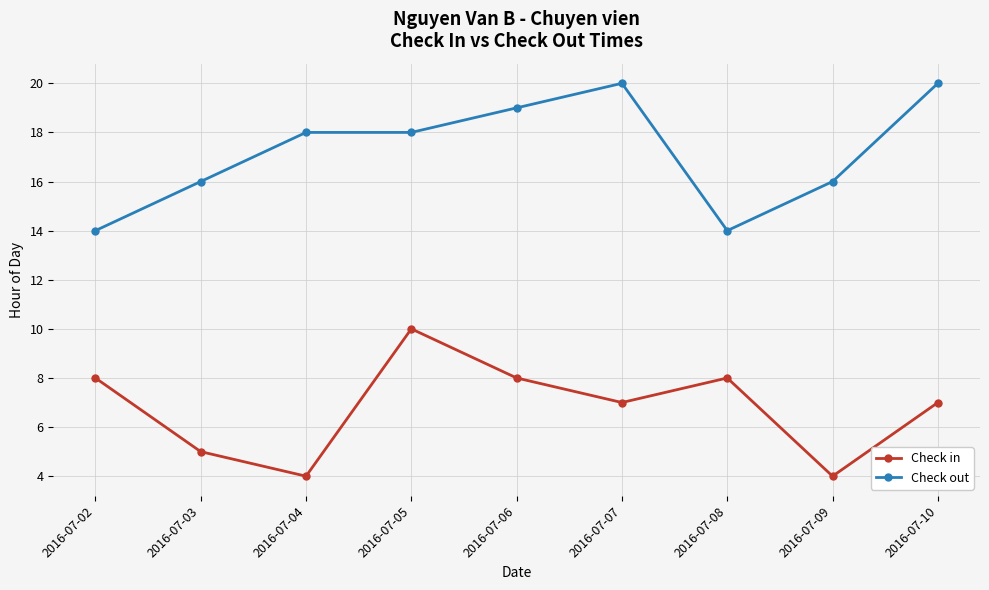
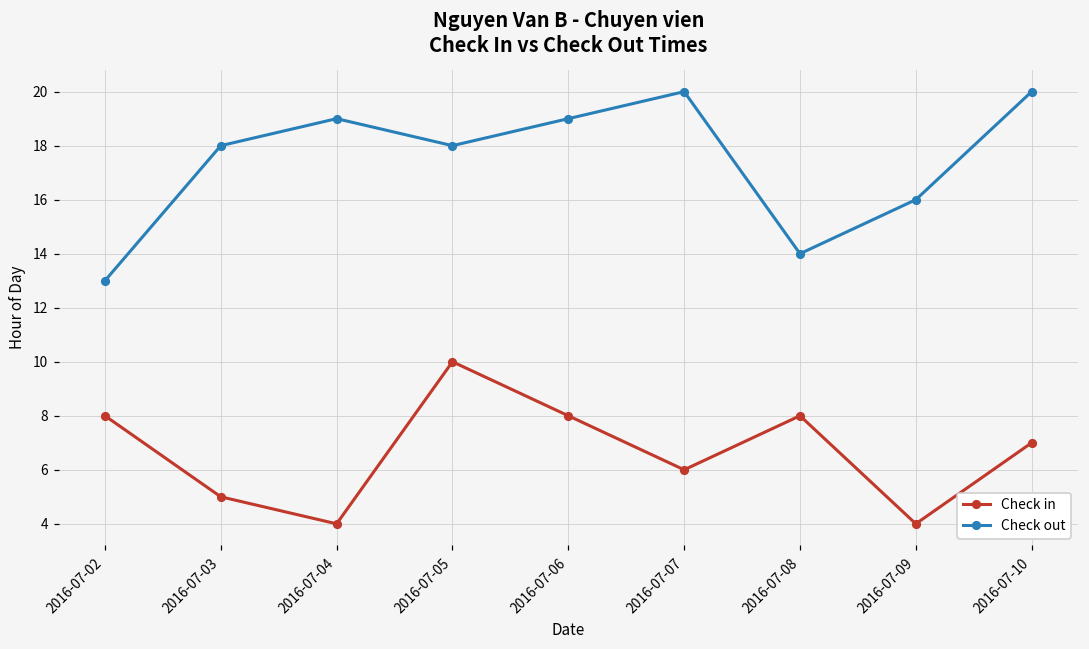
Check out, 2016-07-02: 14 -> 13
Check out, 2016-07-03: 16 -> 18
Check out, 2016-07-04: 18 -> 19
Check in, 2016-07-07: 7 -> 6
